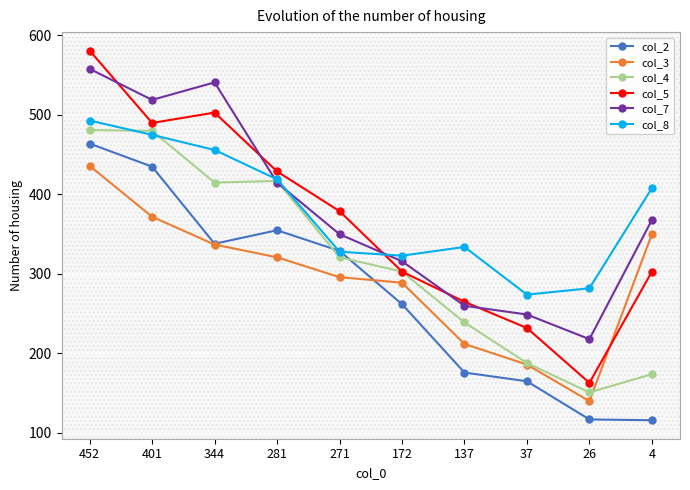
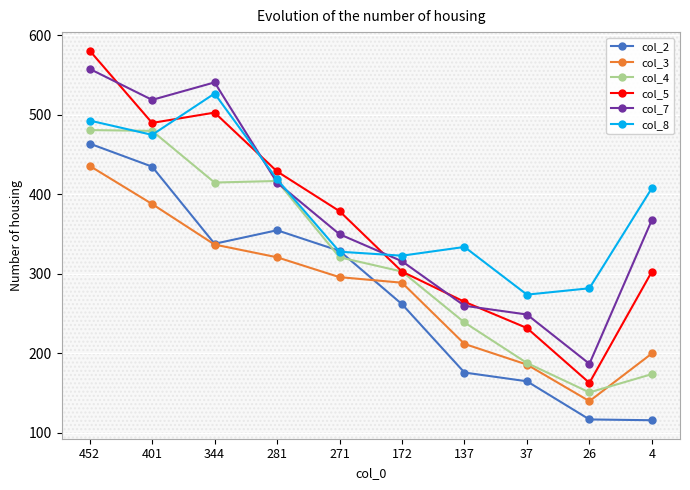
col_3, 401: 370 -> 390
col_8, 344: 460 -> 530
col_7, 26: 220 -> 190
col_3, 4: 350 -> 200
